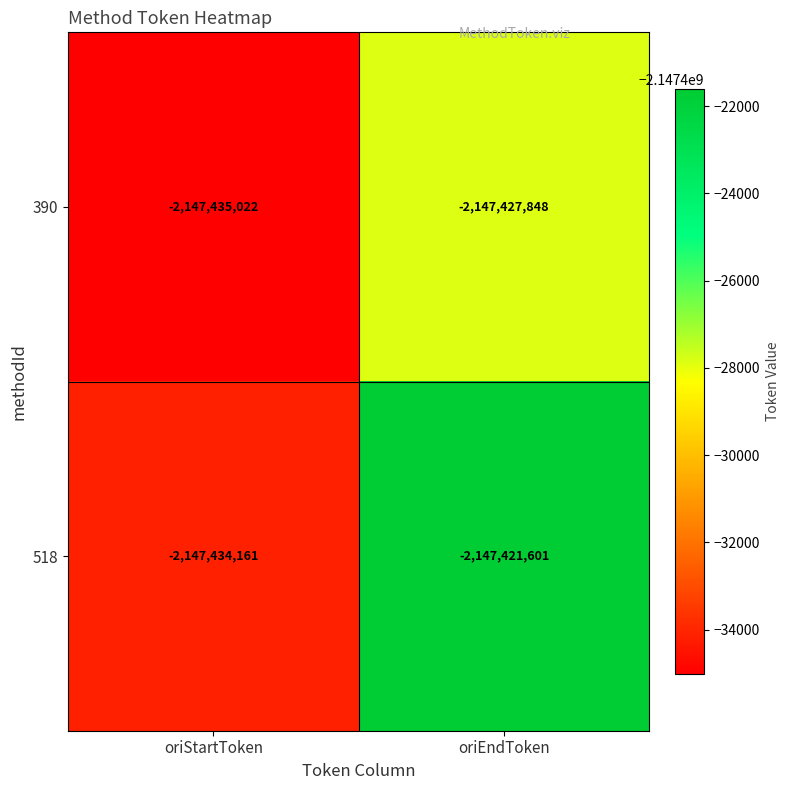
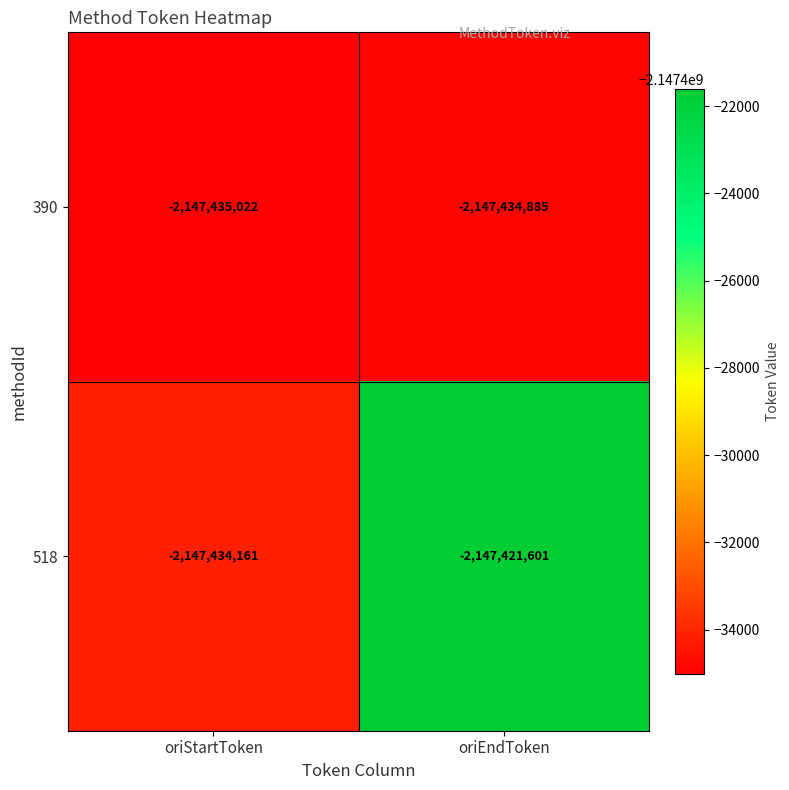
390, oriEndToken: -2,147,427,848 -> -2,147,434,885
